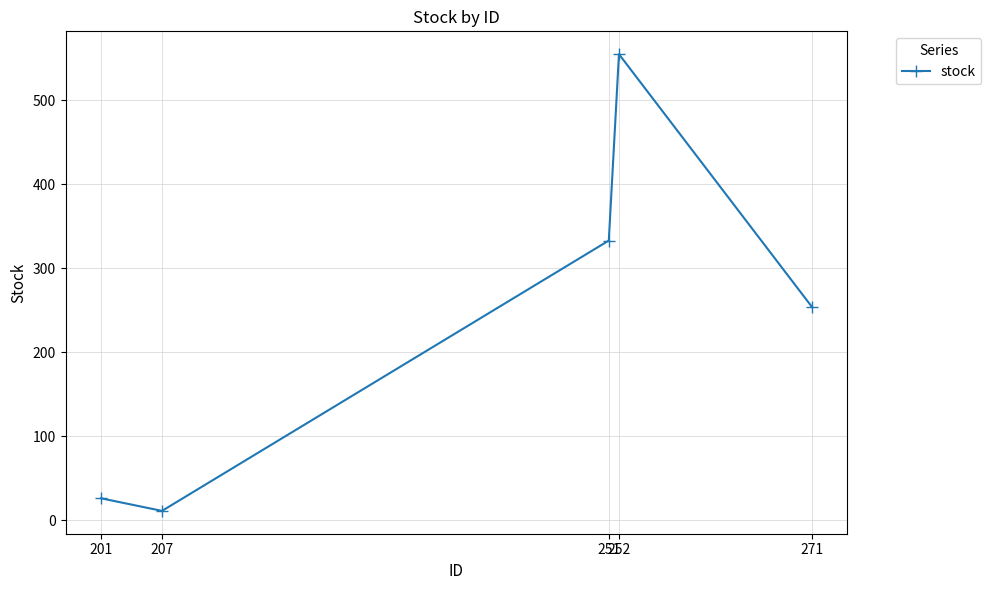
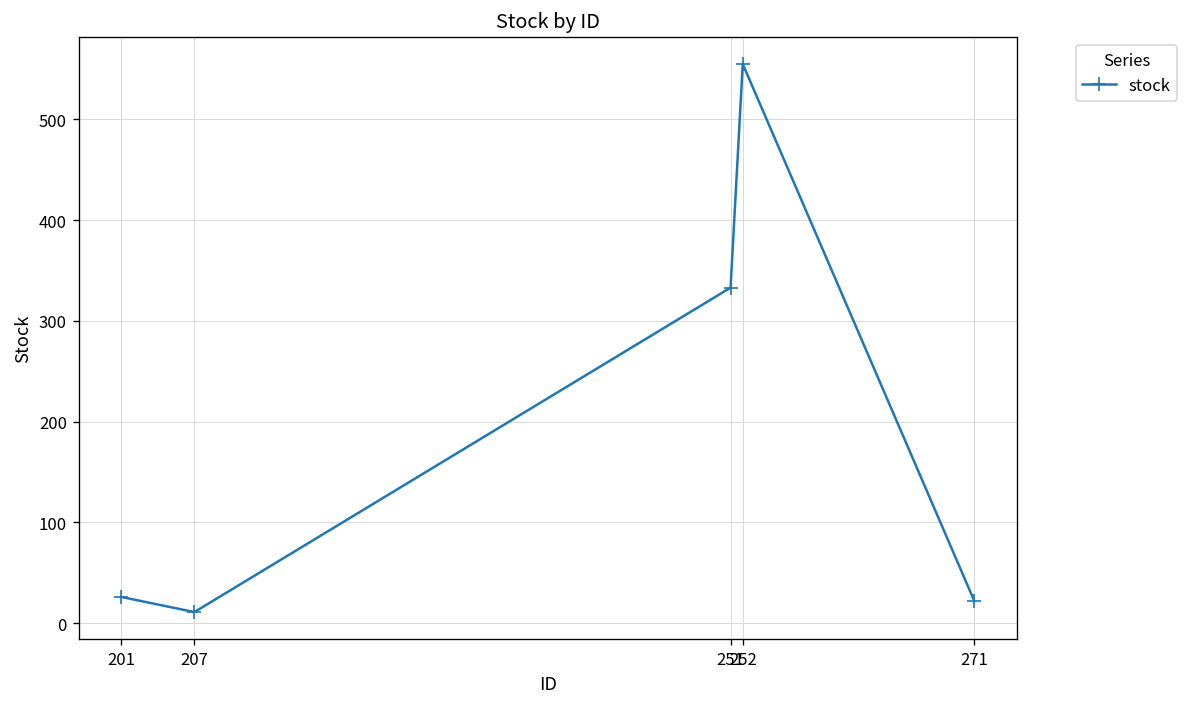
271: 250 -> 20
